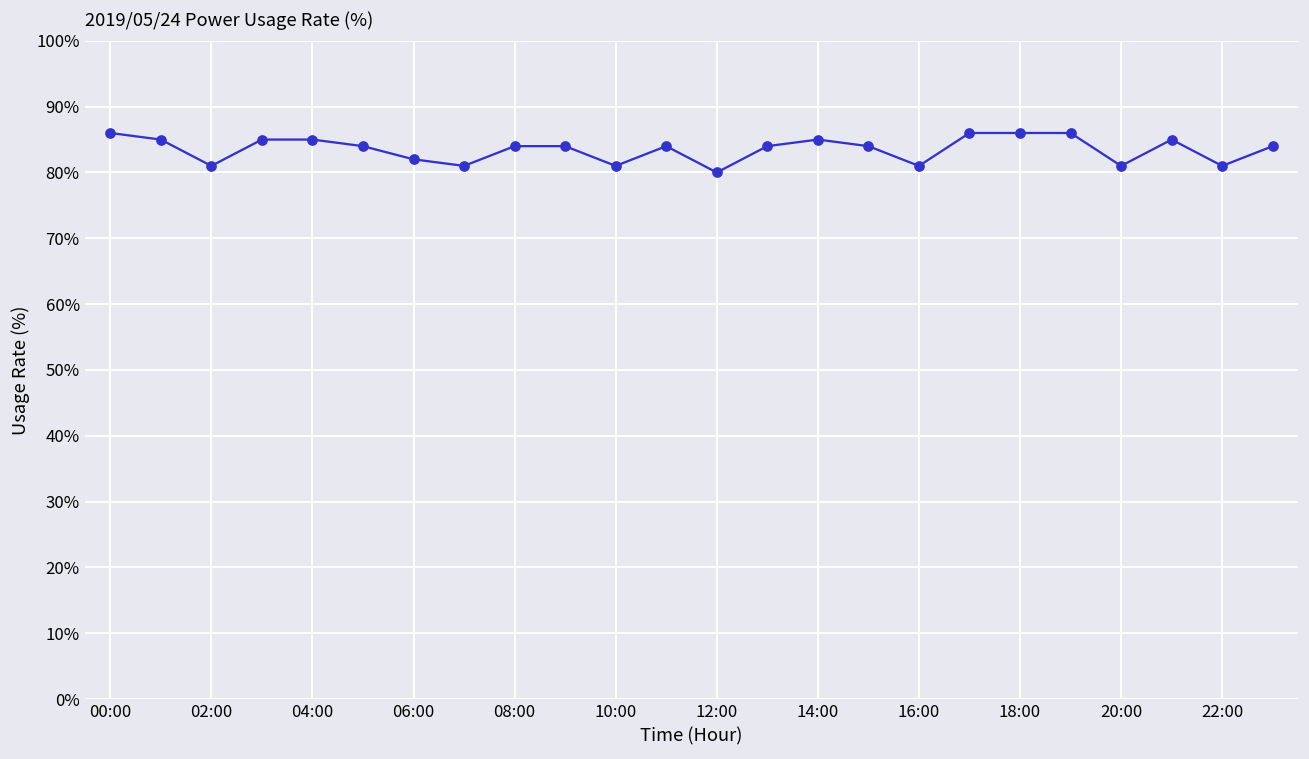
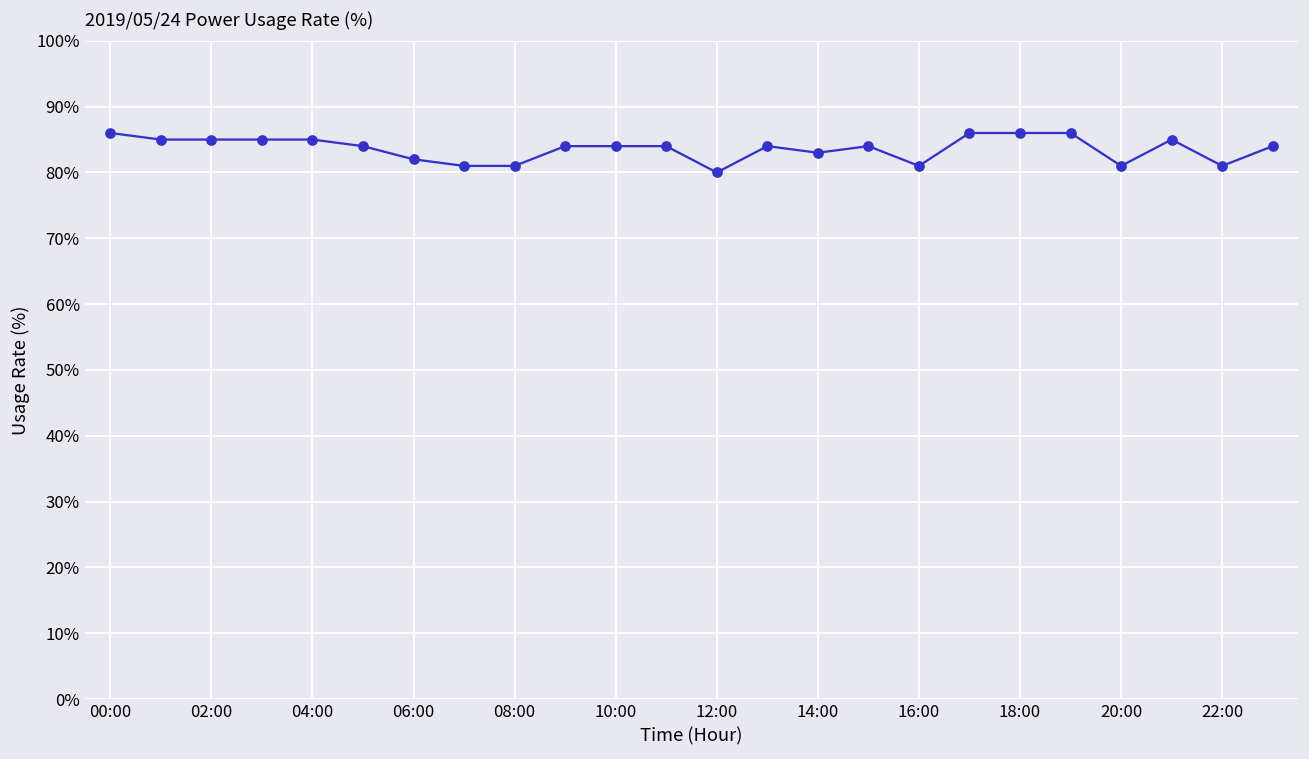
02:00: 81% -> 85%
08:00: 84% -> 81%
10:00: 81% -> 84%
14:00: 85% -> 83%
